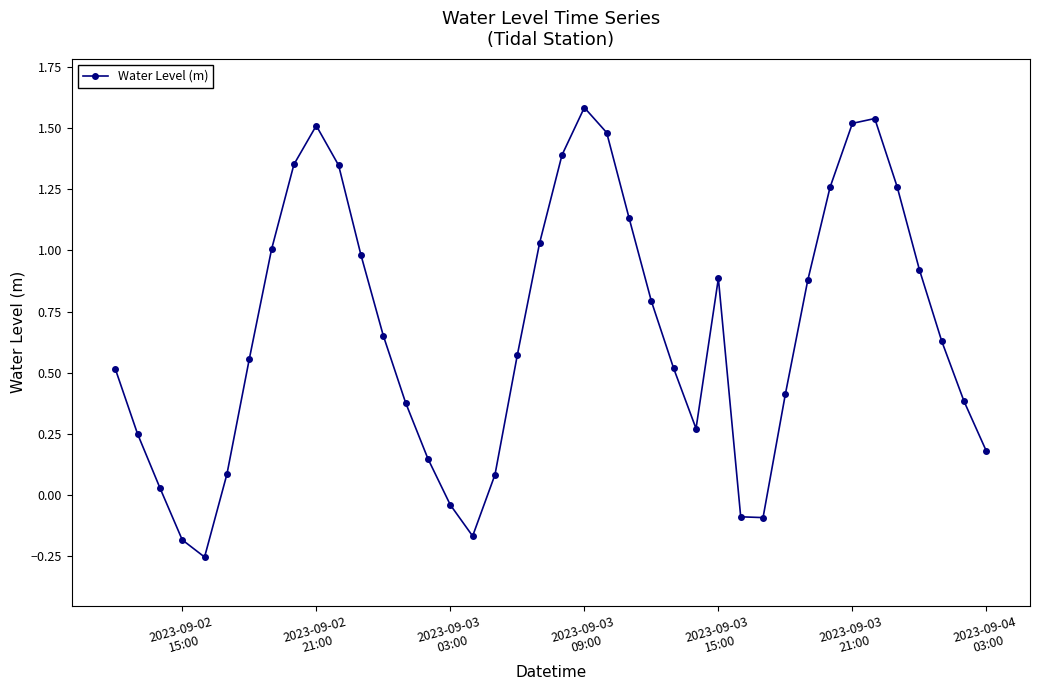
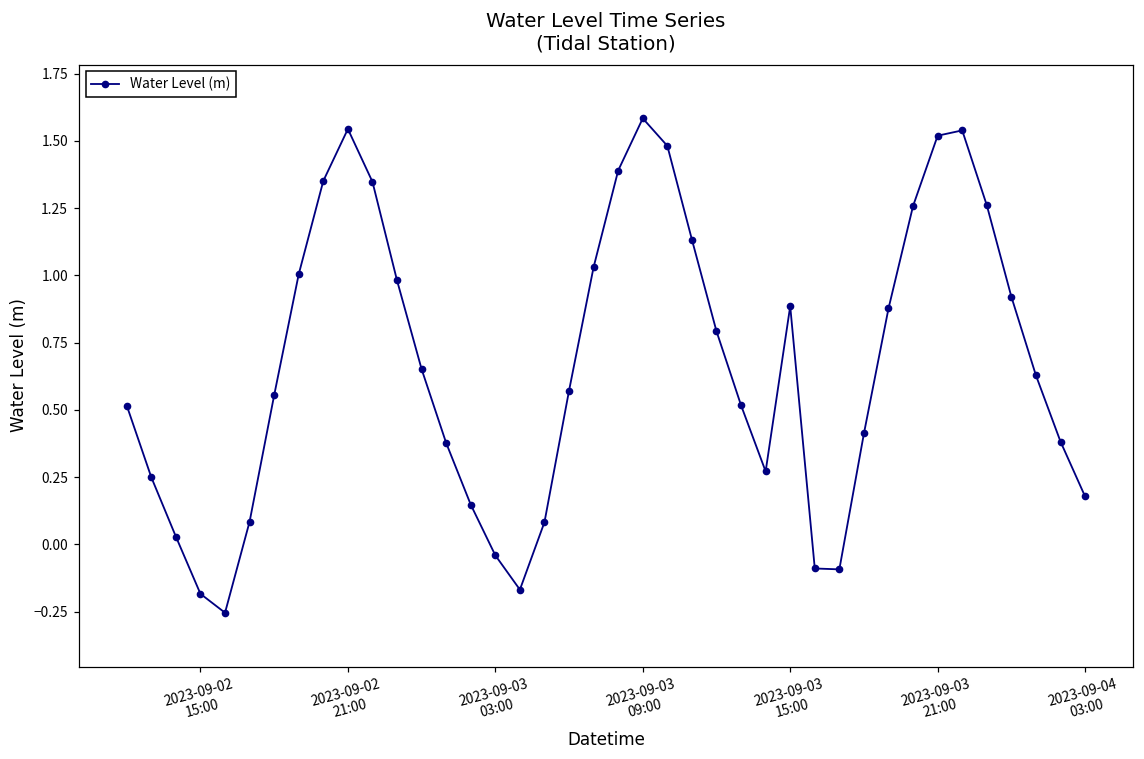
2023-09-02 21:00: 1.51 -> 1.54
